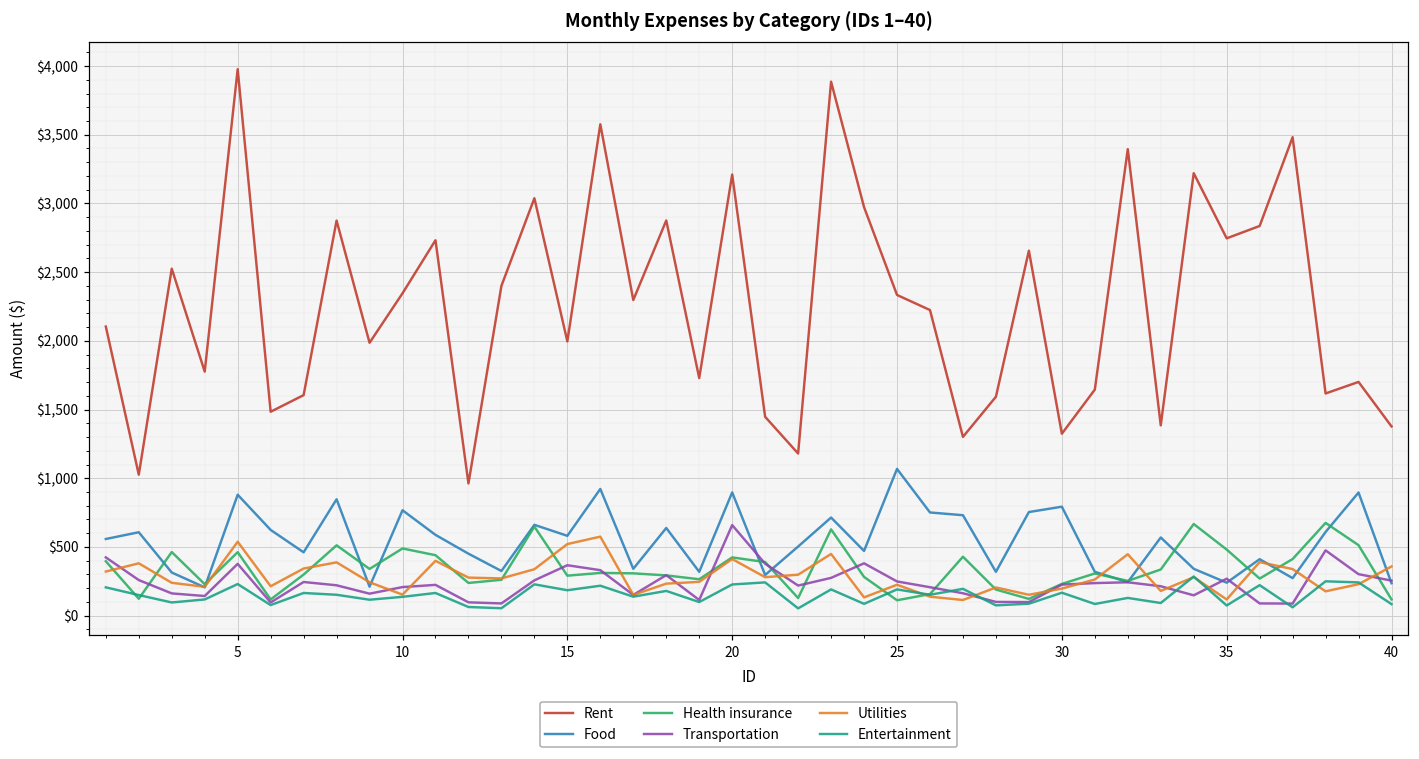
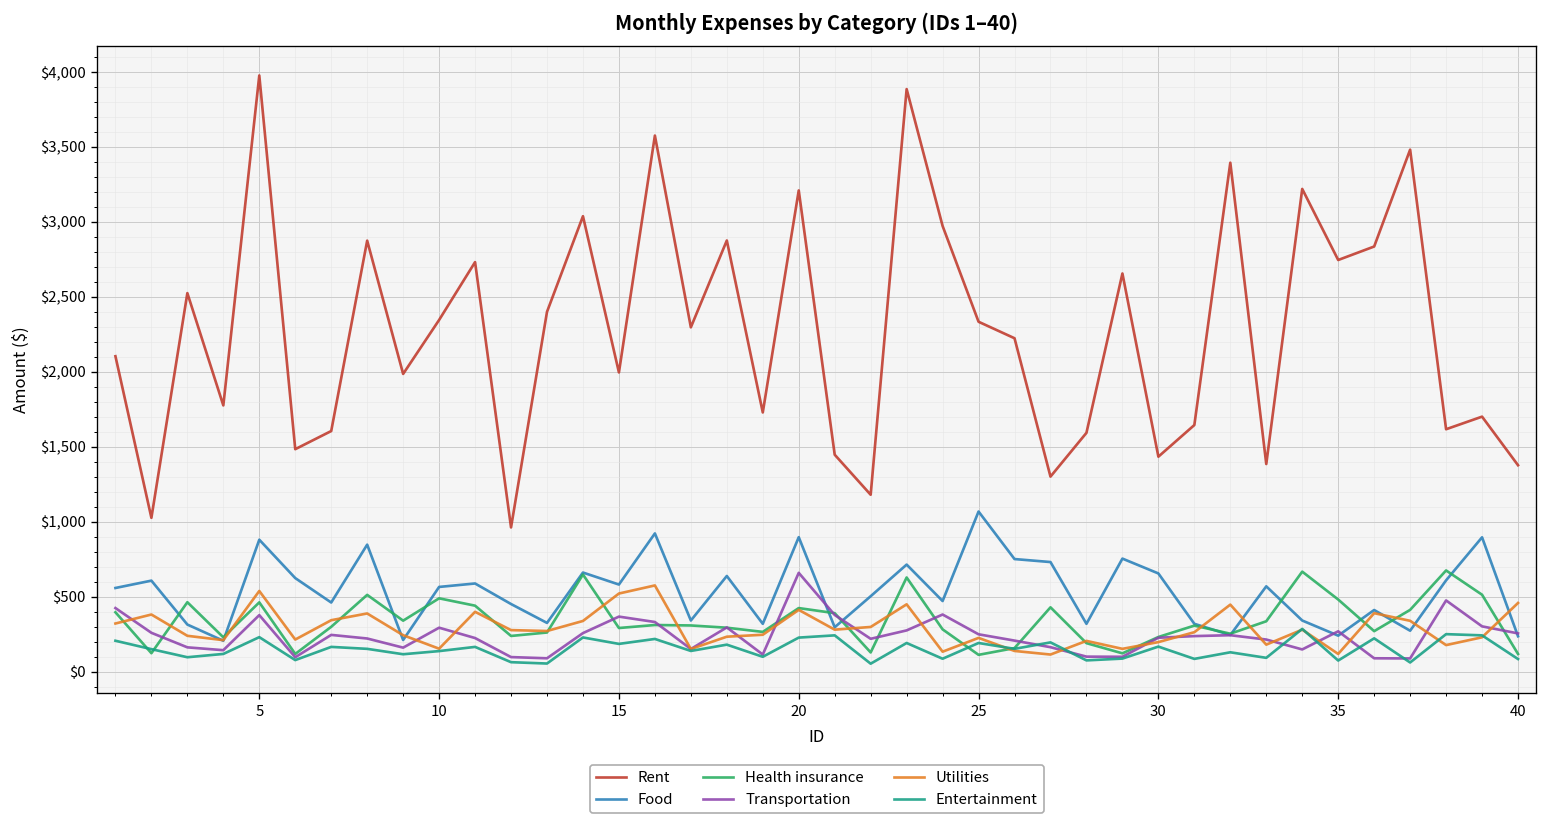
Food, 10: $770 -> $570
Transportation, 10: $210 -> $290
Rent, 30: $1,320 -> $1,430
Food, 30: $790 -> $660
Utilities, 40: $360 -> $460
